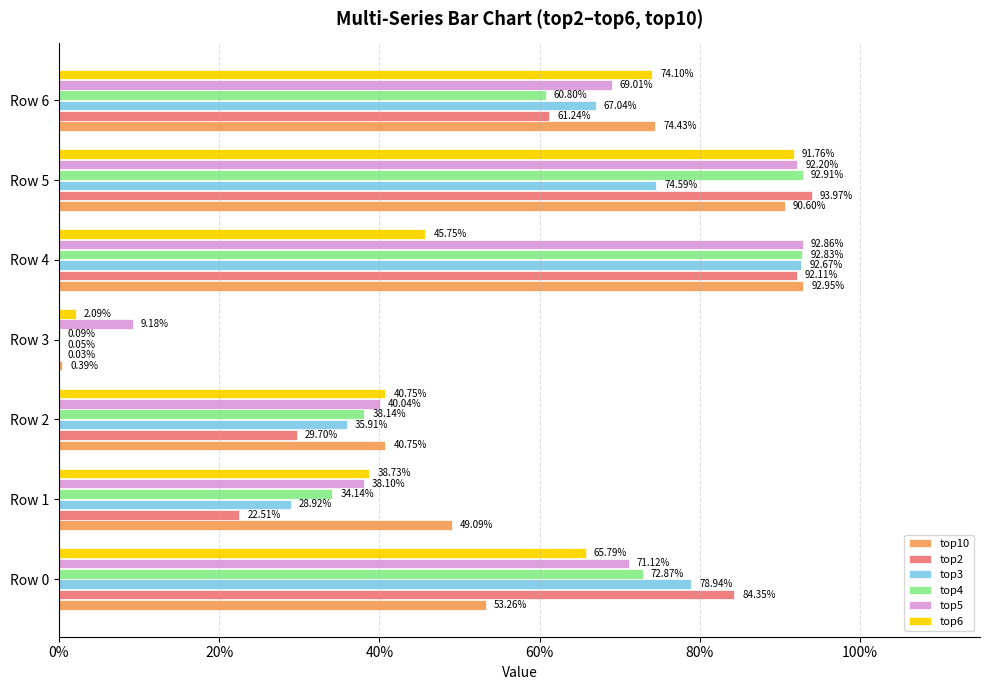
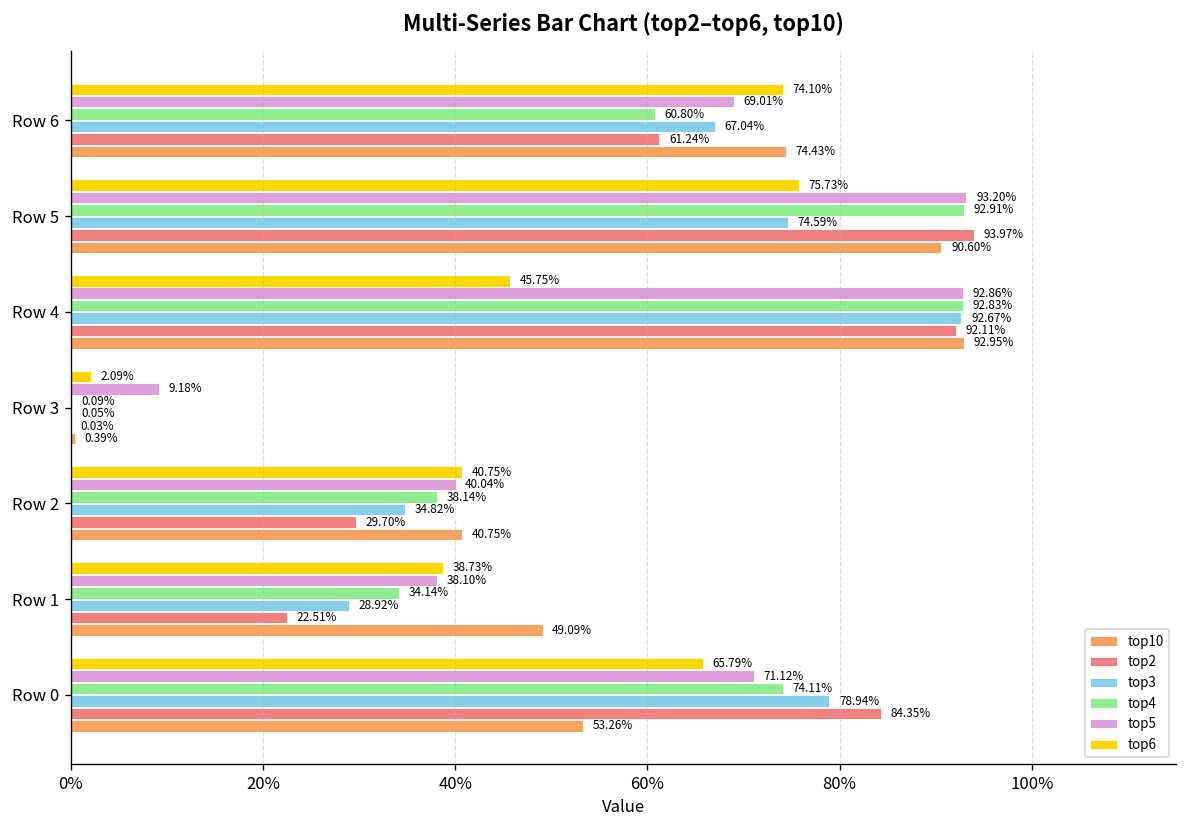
top6, Row 5: 91.76% -> 75.73%
top5, Row 5: 92.20% -> 93.20%
top3, Row 2: 35.91% -> 34.82%
top4, Row 0: 72.87% -> 74.11%
